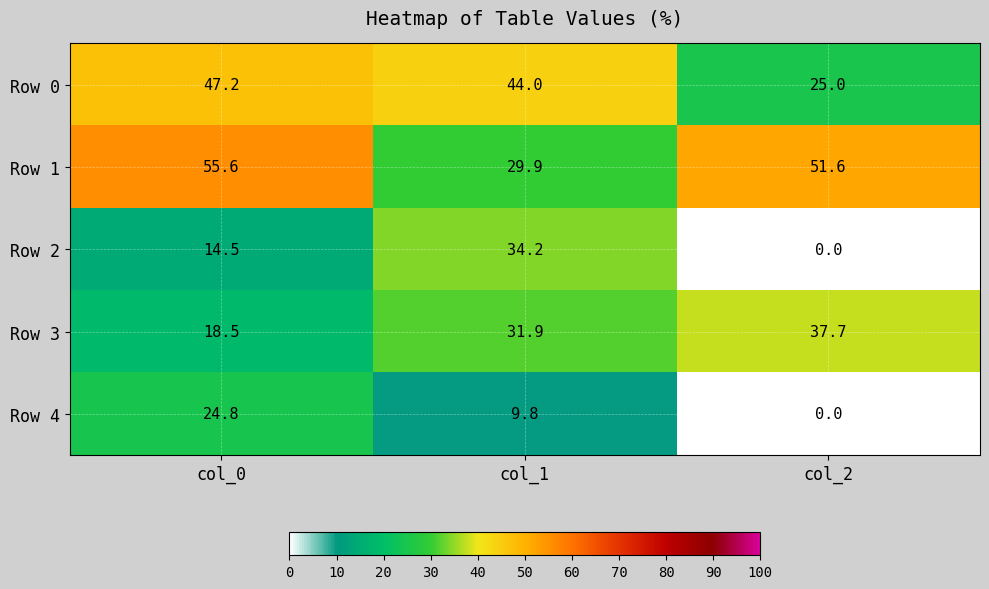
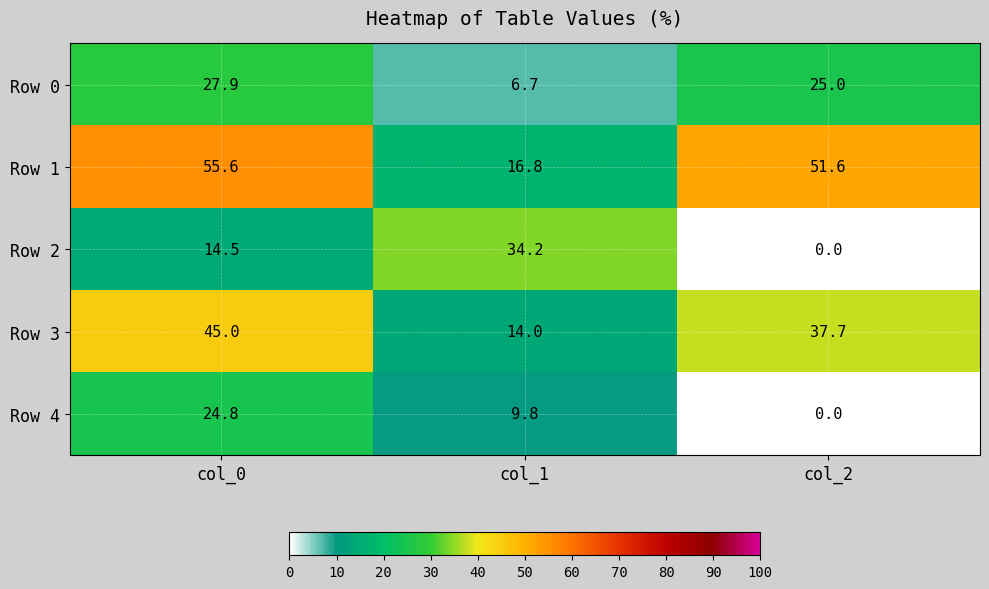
Row 0, col_0: 47.2 -> 27.9
Row 0, col_1: 44.0 -> 6.7
Row 1, col_1: 29.9 -> 16.8
Row 3, col_0: 18.5 -> 45.0
Row 3, col_1: 31.9 -> 14.0
